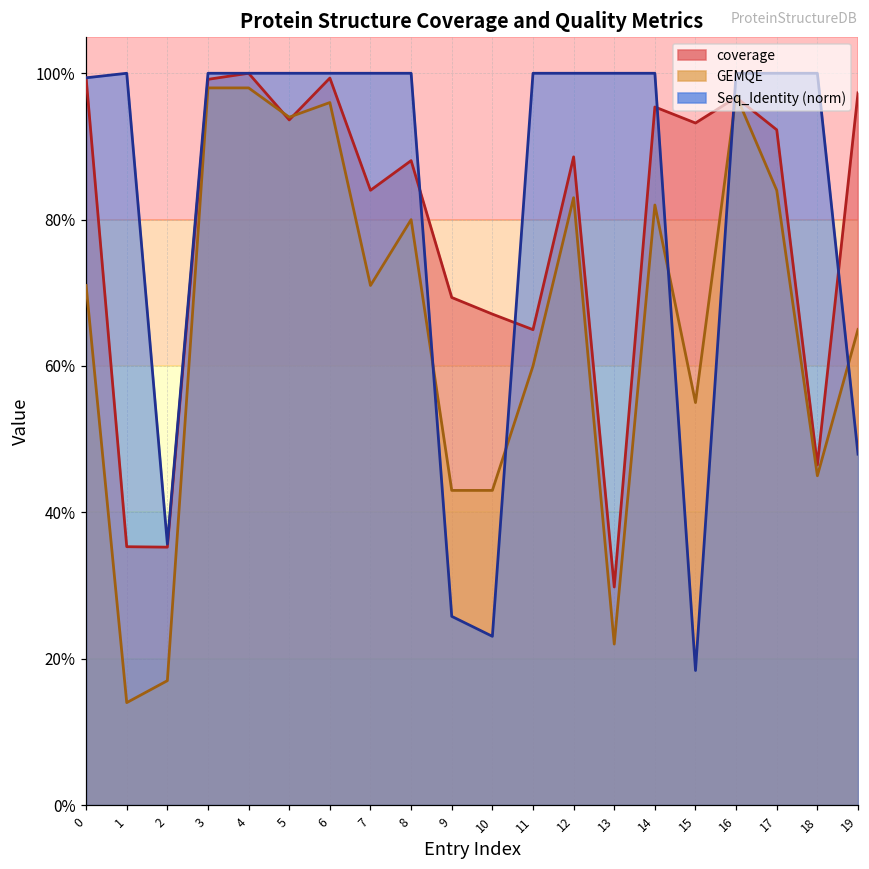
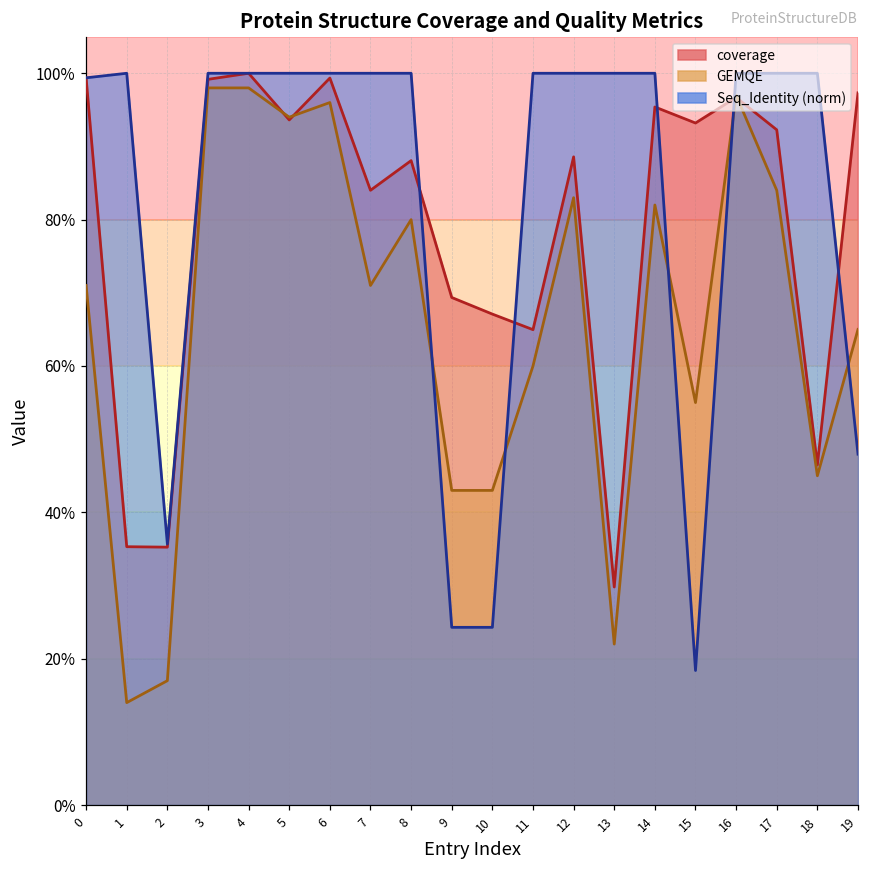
Seq_Identity (norm), 9: 26% -> 24%
Seq_Identity (norm), 10: 23% -> 24%
